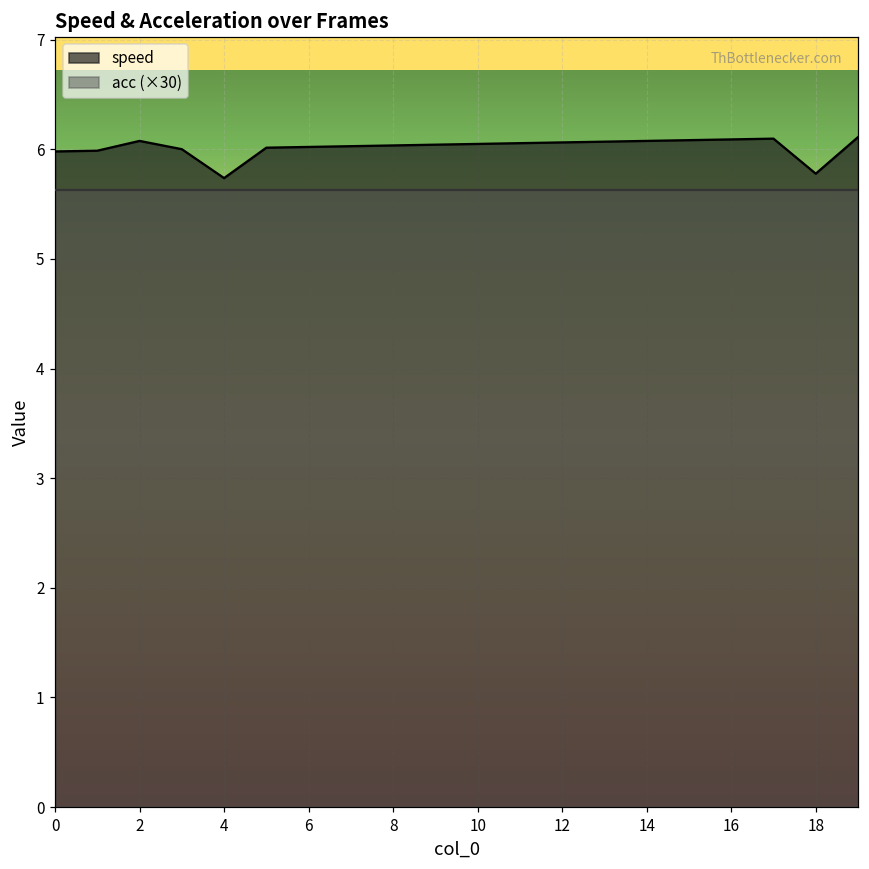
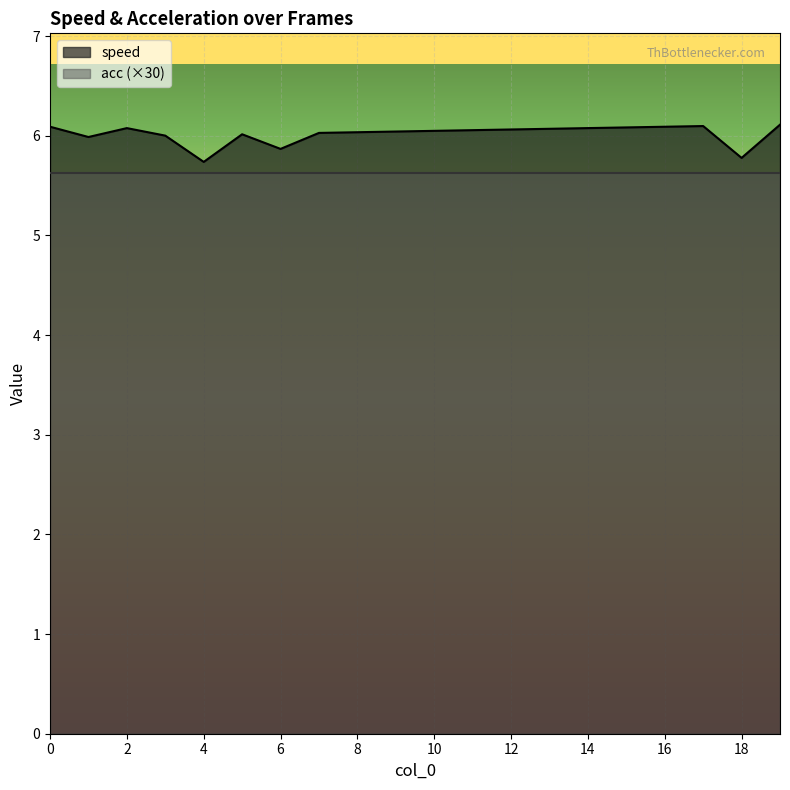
speed, 0: 6.0 -> 6.1
speed, 6: 6.0 -> 5.9
